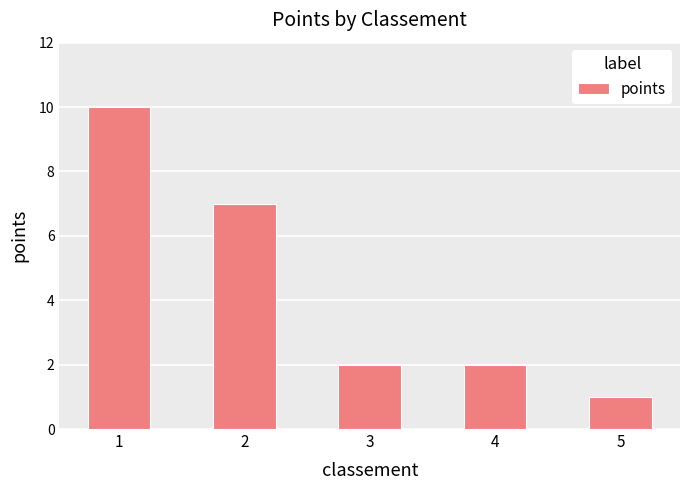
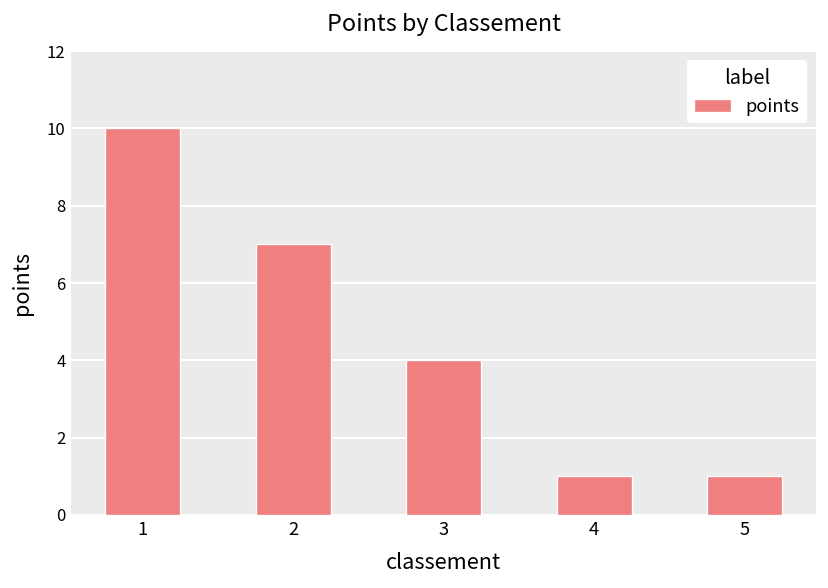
3: 2 -> 4
4: 2 -> 1
